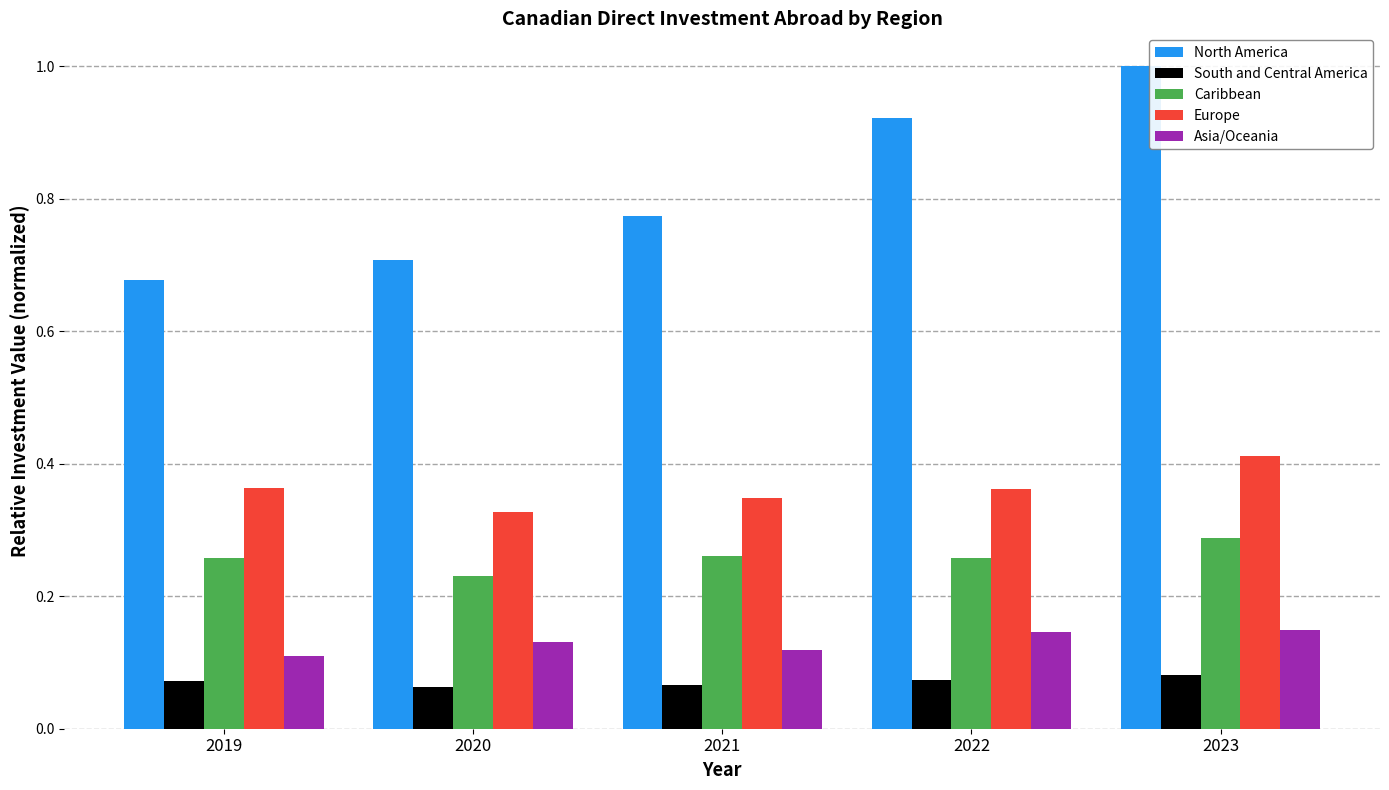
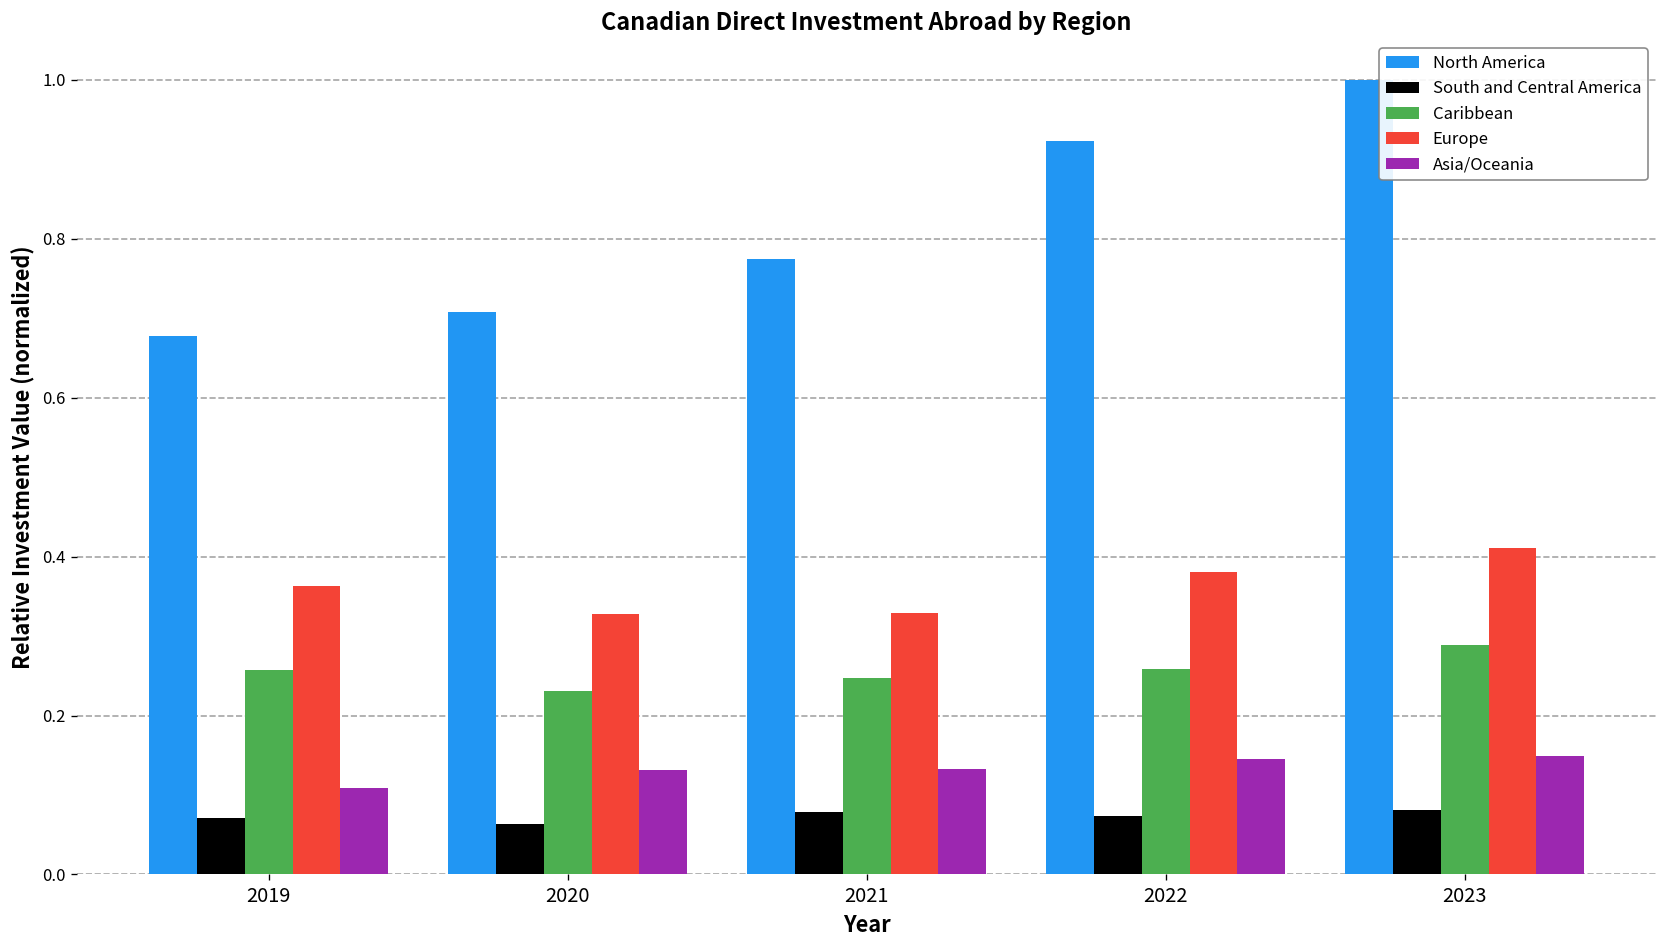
South and Central America, 2021: 0.07 -> 0.08
Caribbean, 2021: 0.26 -> 0.25
Europe, 2021: 0.35 -> 0.33
Asia/Oceania, 2021: 0.12 -> 0.13
Europe, 2022: 0.36 -> 0.38
